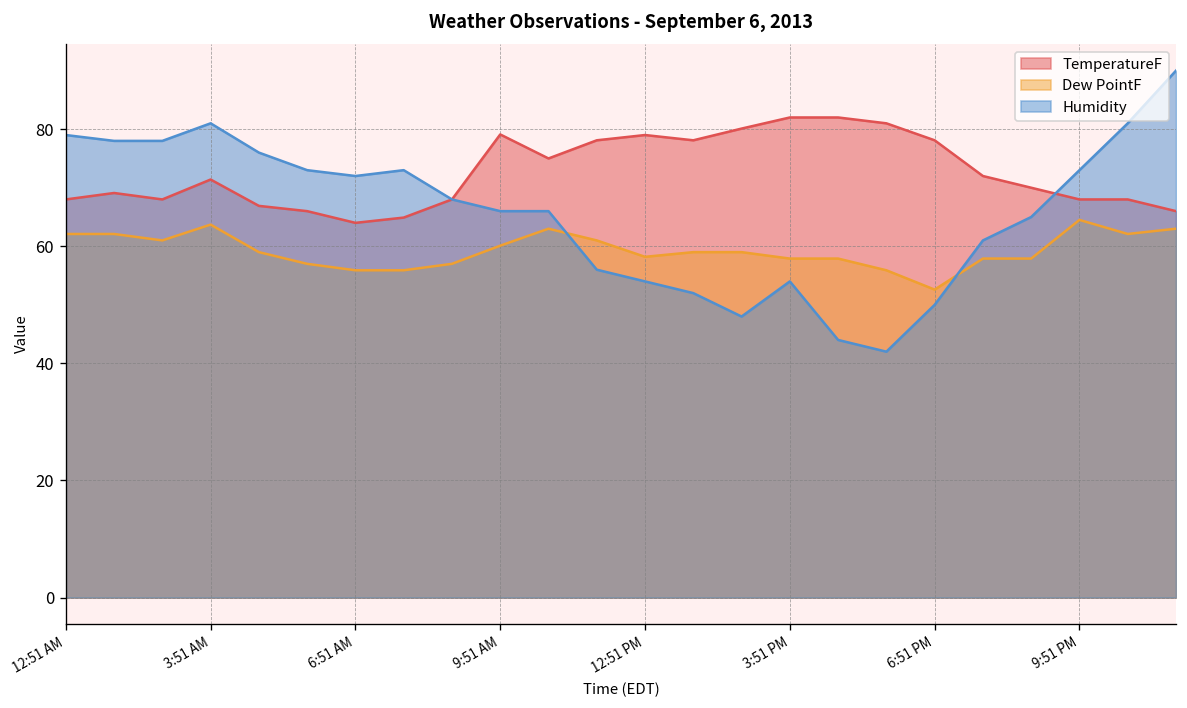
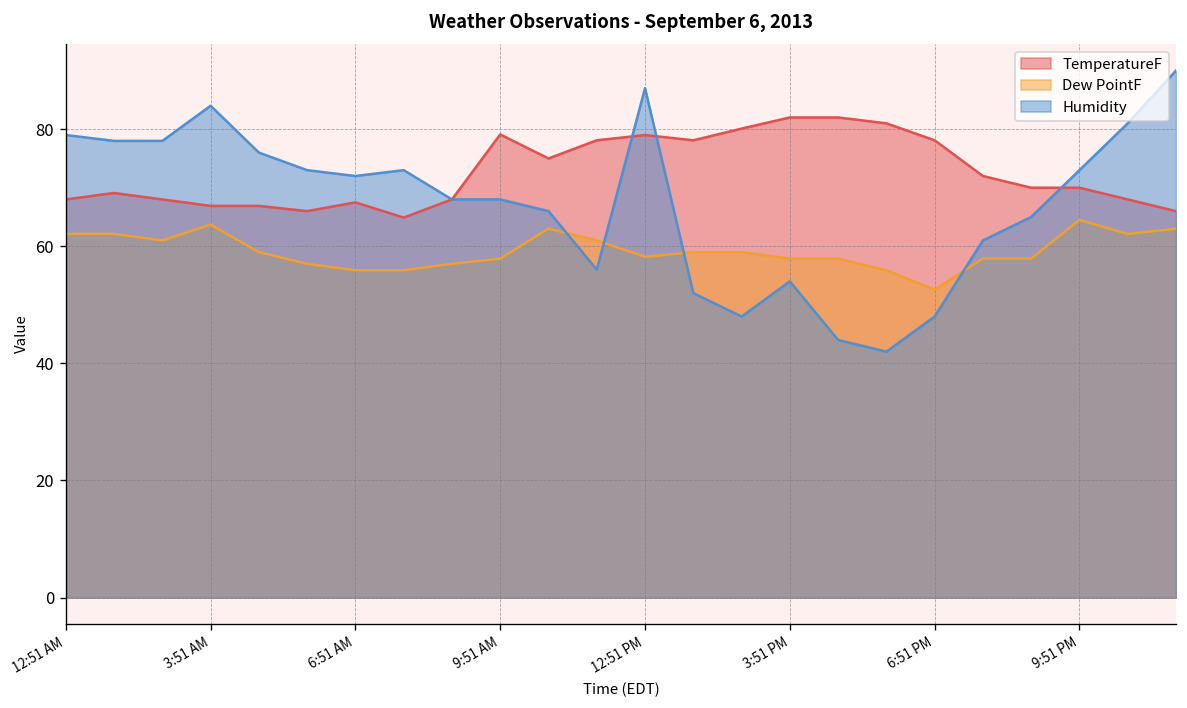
TemperatureF, 3:51 AM: 71 -> 67
Humidity, 3:51 AM: 81 -> 84
TemperatureF, 6:51 AM: 64 -> 68
Dew PointF, 9:51 AM: 60 -> 58
Humidity, 9:51 AM: 66 -> 68
Humidity, 12:51 PM: 54 -> 87
Humidity, 6:51 PM: 50 -> 48
TemperatureF, 9:51 PM: 68 -> 70
